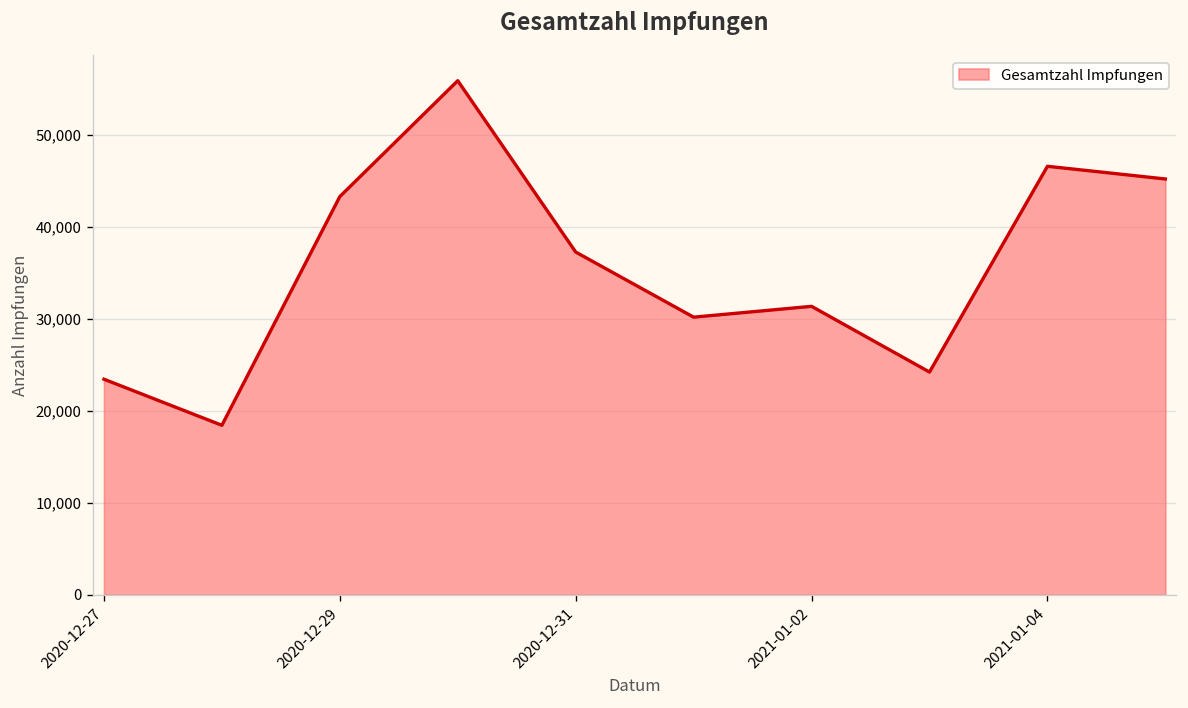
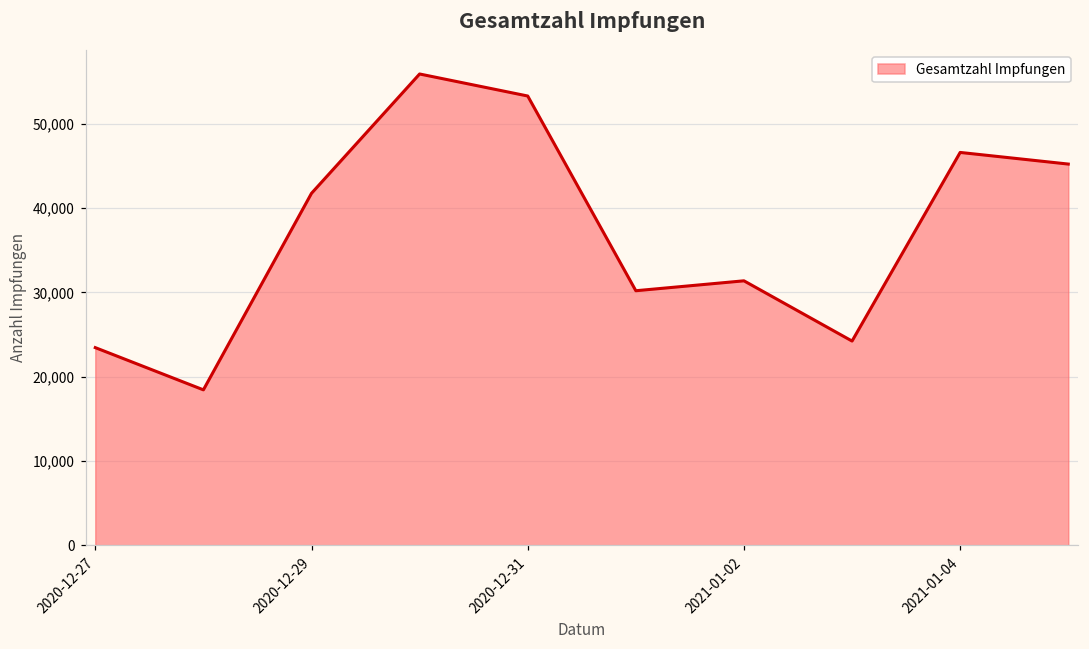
2020-12-29: 43,000 -> 42,000
2020-12-31: 37,000 -> 53,000
